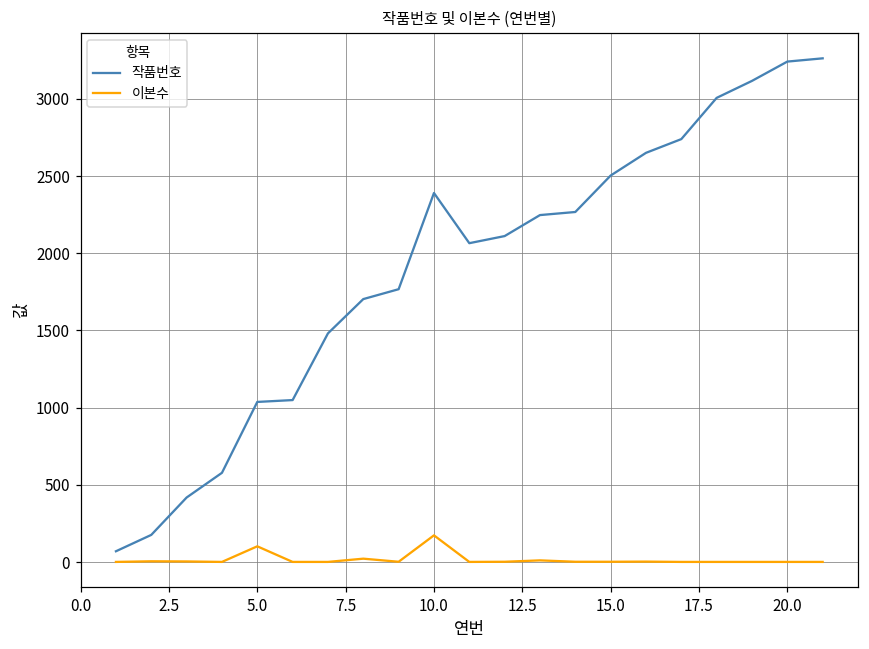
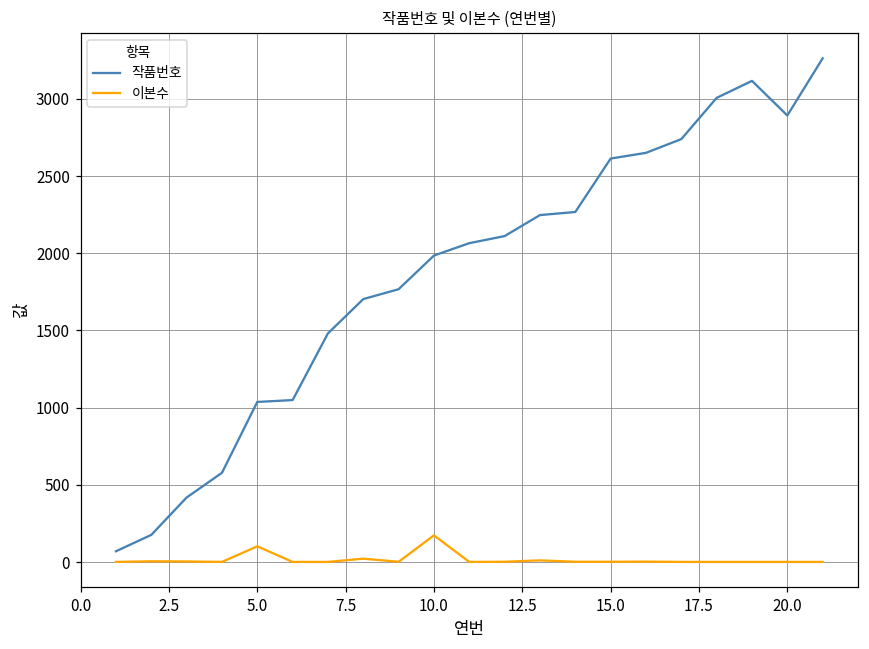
작품번호, 10.0: 2390 -> 1990
작품번호, 15.0: 2500 -> 2610
작품번호, 20.0: 3240 -> 2890
